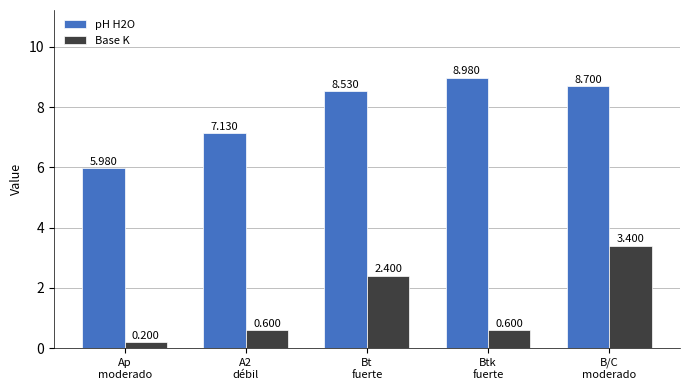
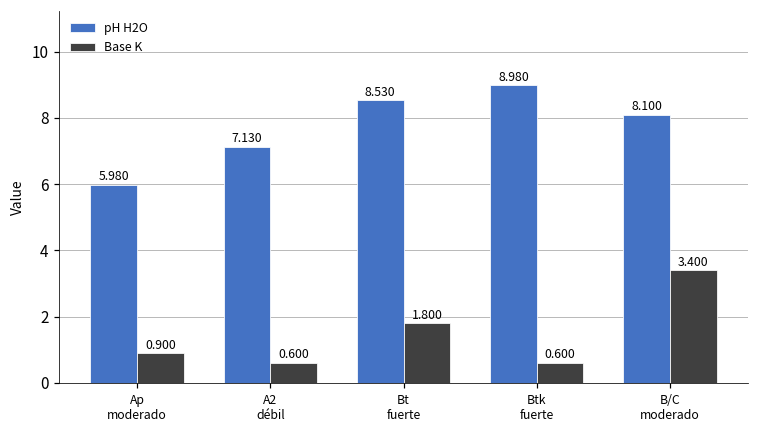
Base K, Ap moderado: 0.200 -> 0.900
Base K, Bt fuerte: 2.400 -> 1.800
pH H2O, B/C moderado: 8.700 -> 8.100
